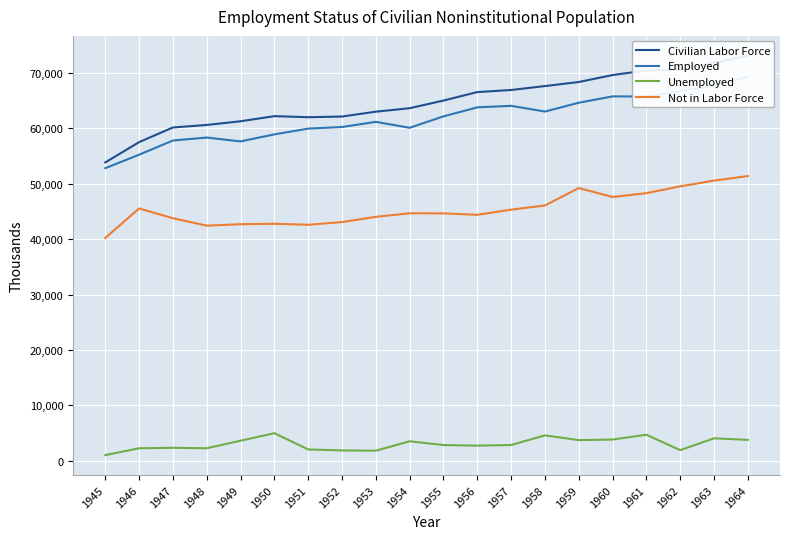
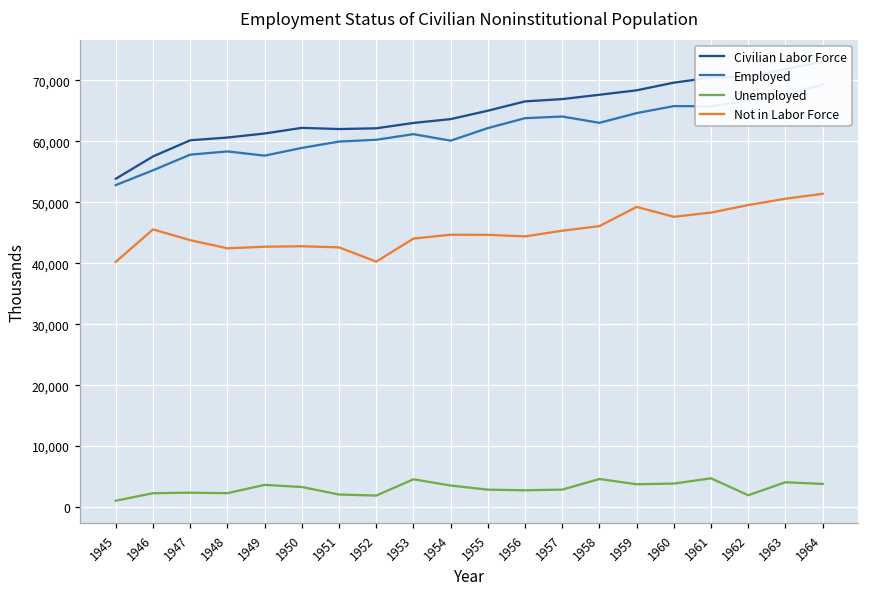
Unemployed, 1950: 5,000 -> 3,000
Not in Labor Force, 1952: 43,000 -> 40,000
Unemployed, 1953: 2,000 -> 5,000
